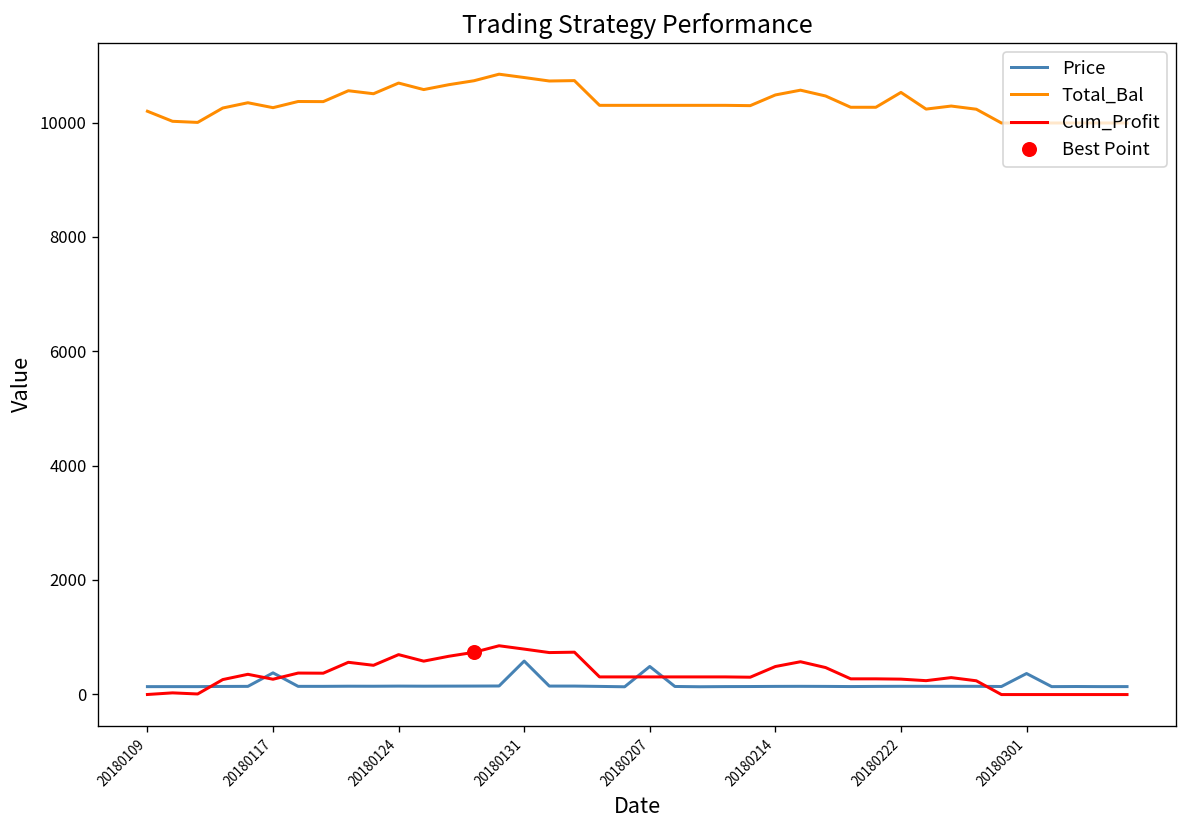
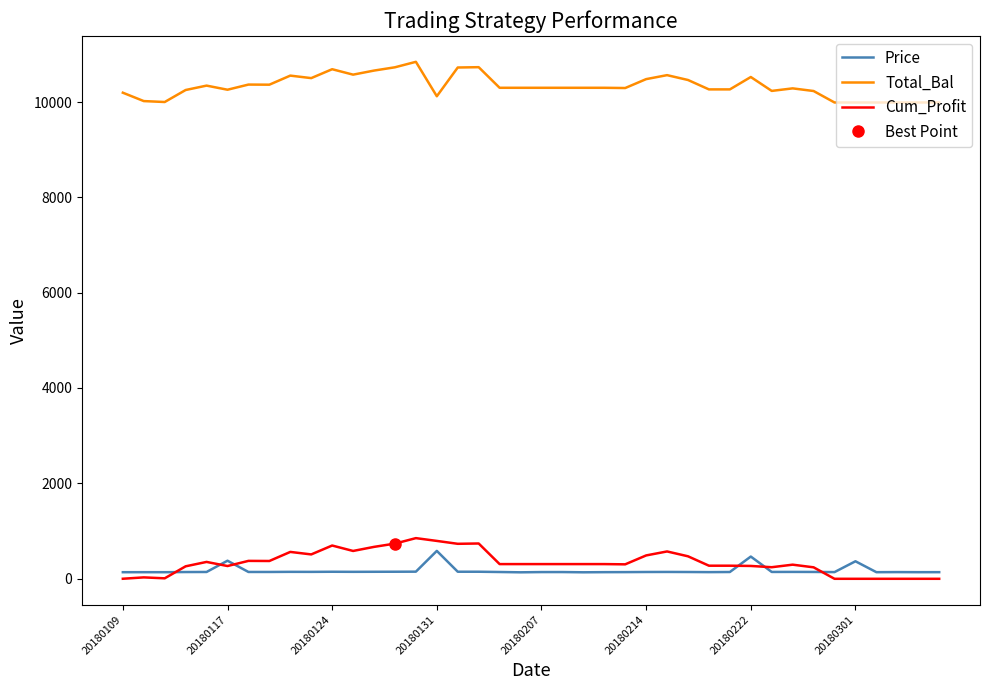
Total_Bal, 20180131: 10800 -> 10100
Price, 20180207: 500 -> 100
Price, 20180222: 100 -> 500
